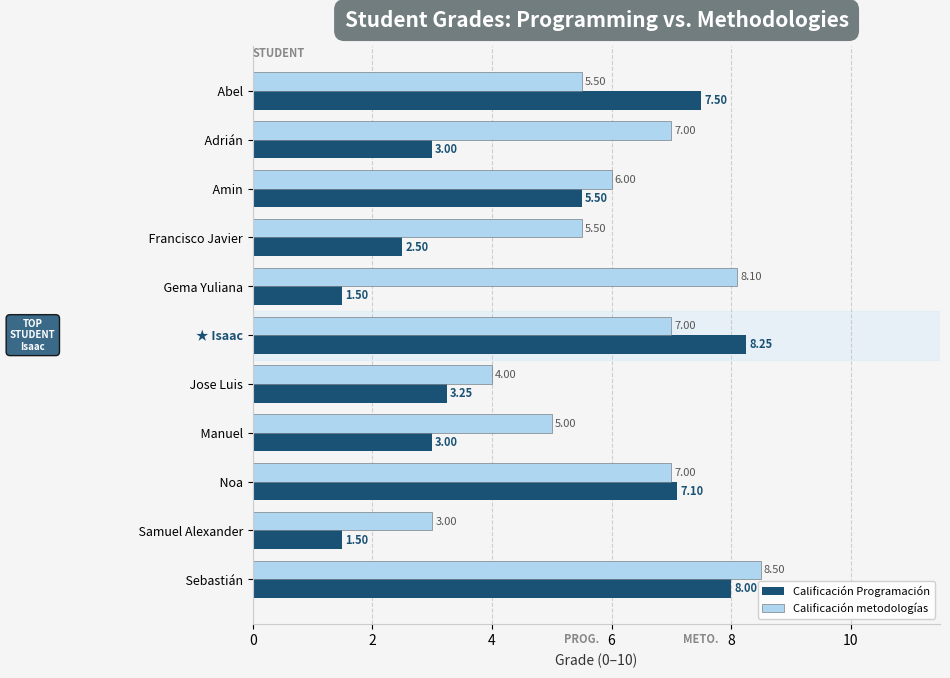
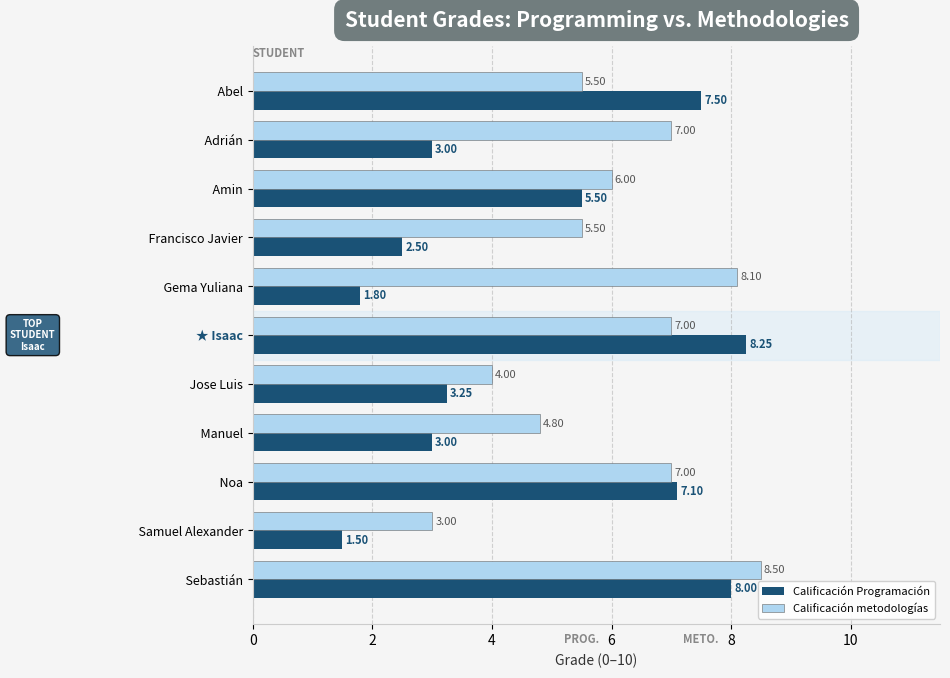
Calificación Programación, Gema Yuliana: 1.50 -> 1.80
Calificación metodologías, Manuel: 5.00 -> 4.80
